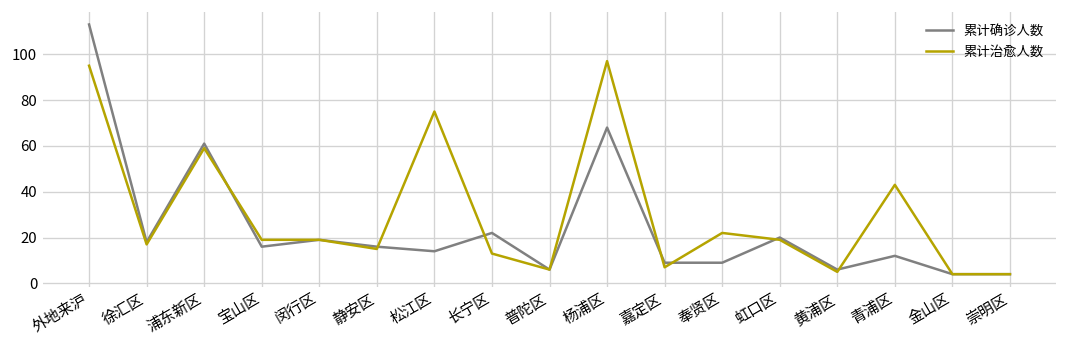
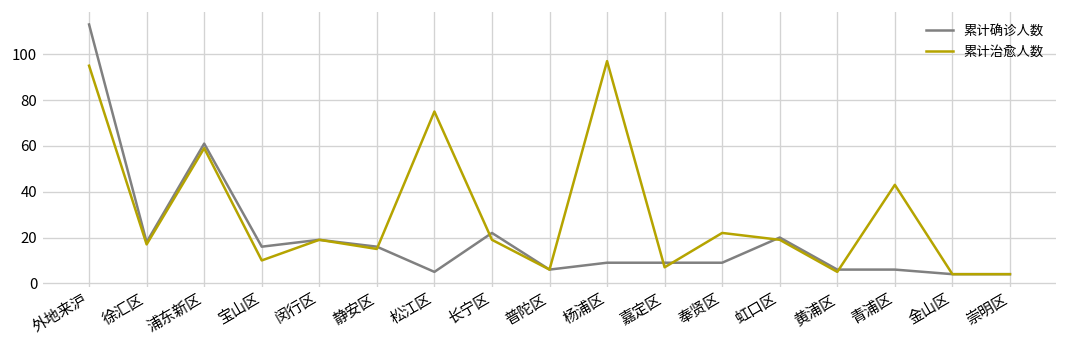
累计治愈人数, 宝山区: 19 -> 10
累计确诊人数, 松江区: 14 -> 5
累计治愈人数, 长宁区: 13 -> 19
累计确诊人数, 杨浦区: 68 -> 9
累计确诊人数, 青浦区: 12 -> 6
